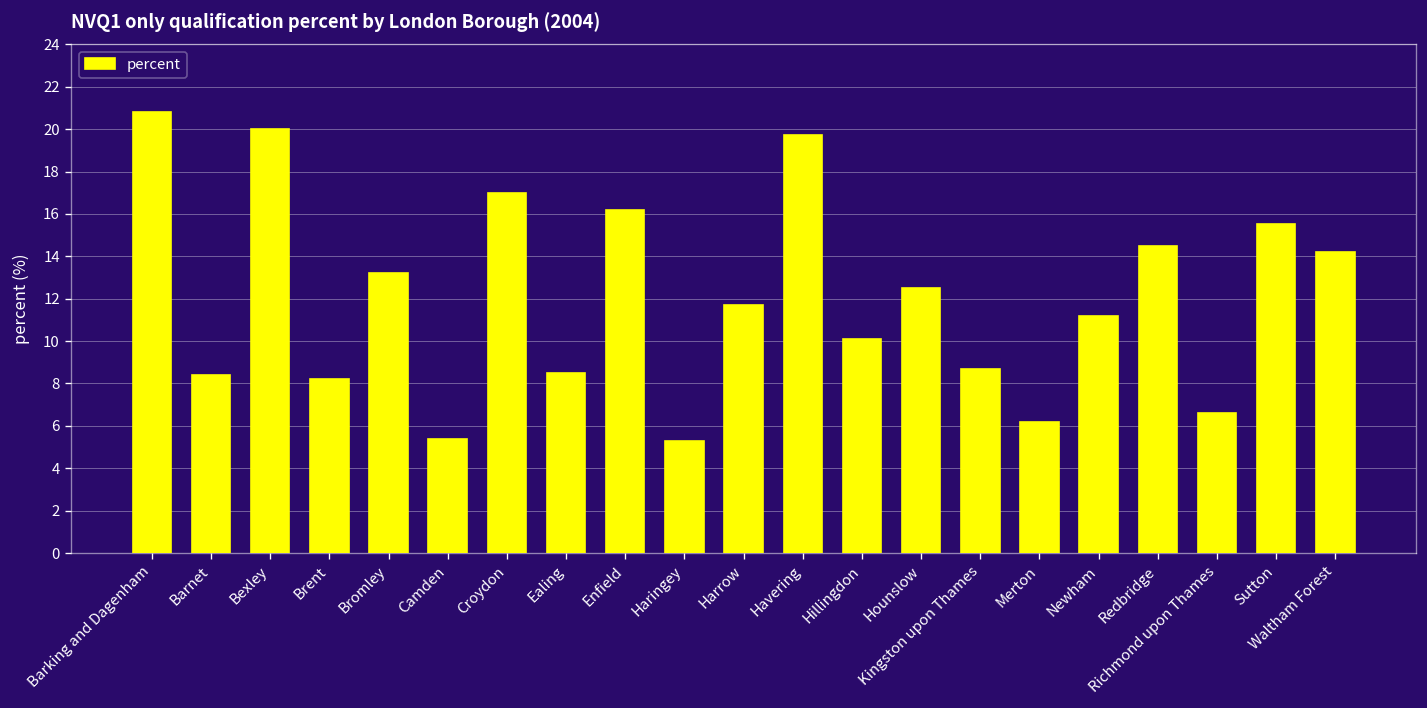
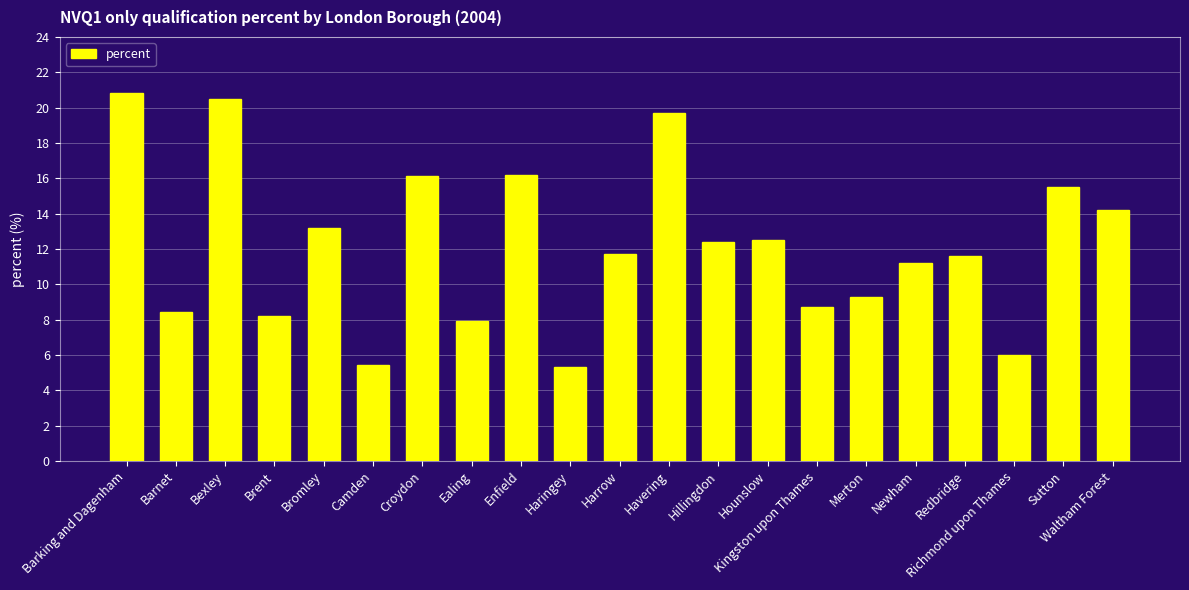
Bexley: 20.0 -> 20.5
Croydon: 17.0 -> 16.1
Ealing: 8.5 -> 7.9
Hillingdon: 10.1 -> 12.4
Merton: 6.2 -> 9.3
Redbridge: 14.5 -> 11.6
Richmond upon Thames: 6.6 -> 6.0
